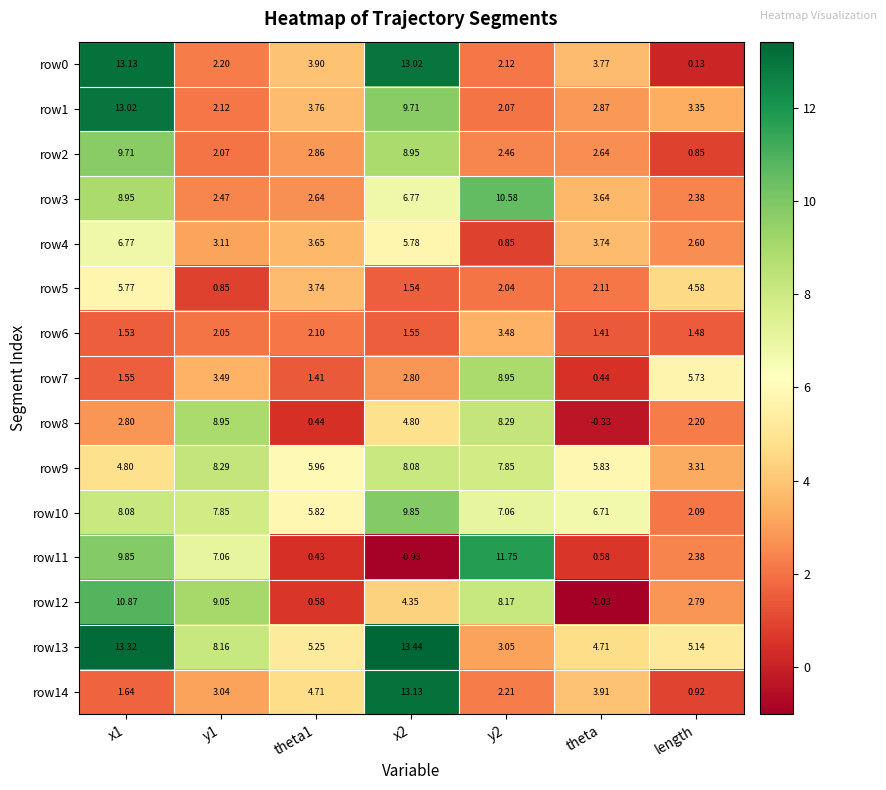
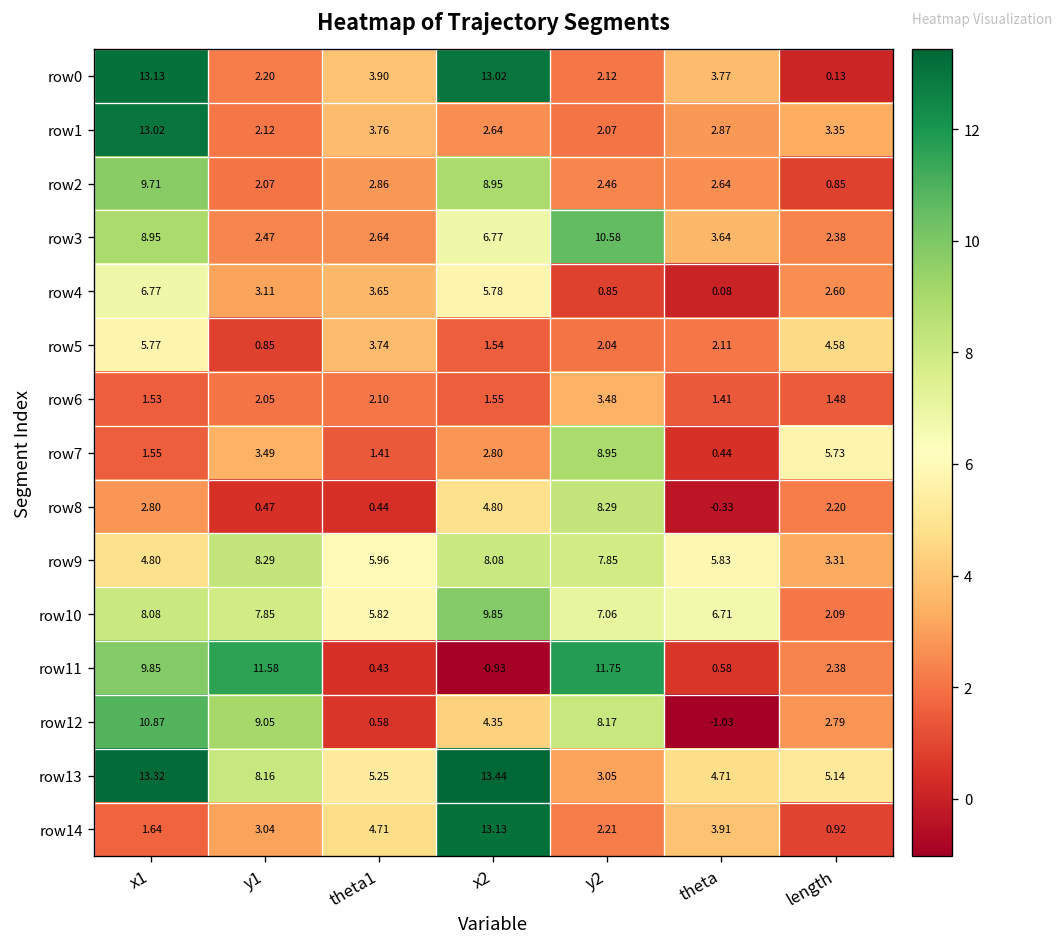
row1, x2: 9.71 -> 2.64
row4, theta: 3.74 -> 0.08
row8, y1: 8.95 -> 0.47
row11, y1: 7.06 -> 11.58
